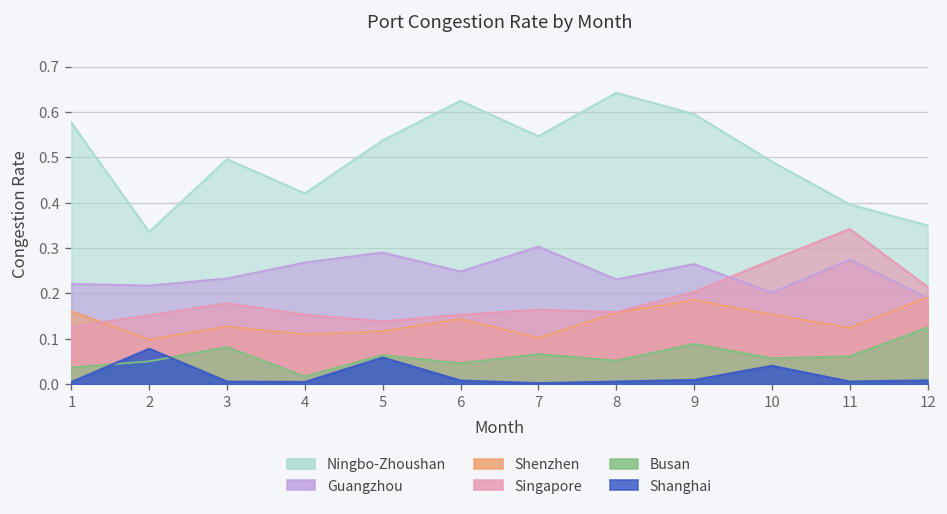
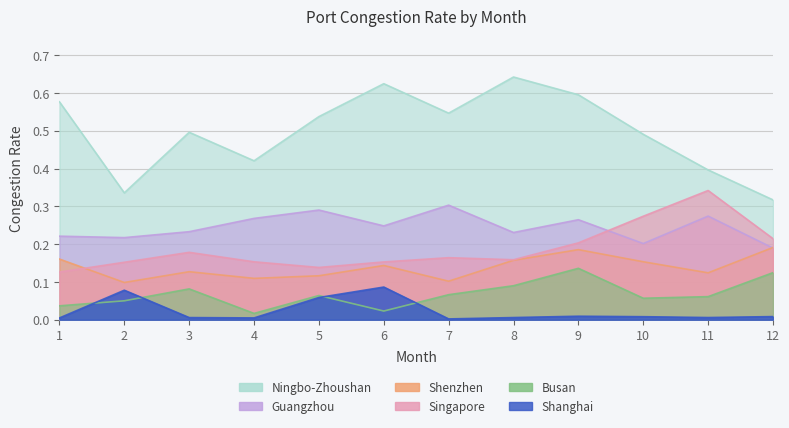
Busan, 6: 0.05 -> 0.02
Shanghai, 6: 0.01 -> 0.09
Busan, 8: 0.05 -> 0.09
Busan, 9: 0.09 -> 0.14
Shanghai, 10: 0.04 -> 0.01
Ningbo-Zhoushan, 12: 0.35 -> 0.32
